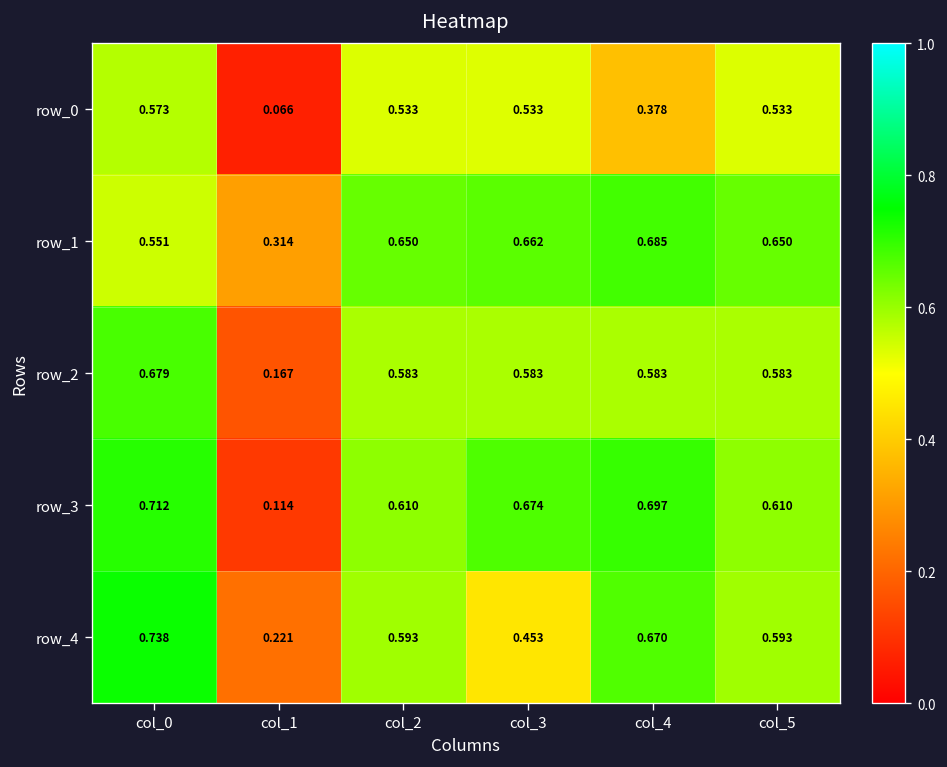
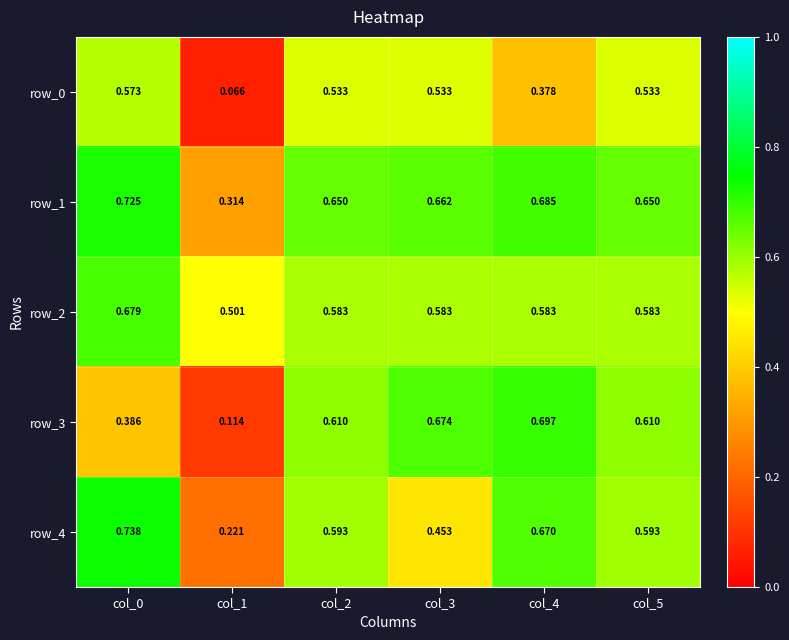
row_1, col_0: 0.551 -> 0.725
row_2, col_1: 0.167 -> 0.501
row_3, col_0: 0.712 -> 0.386
